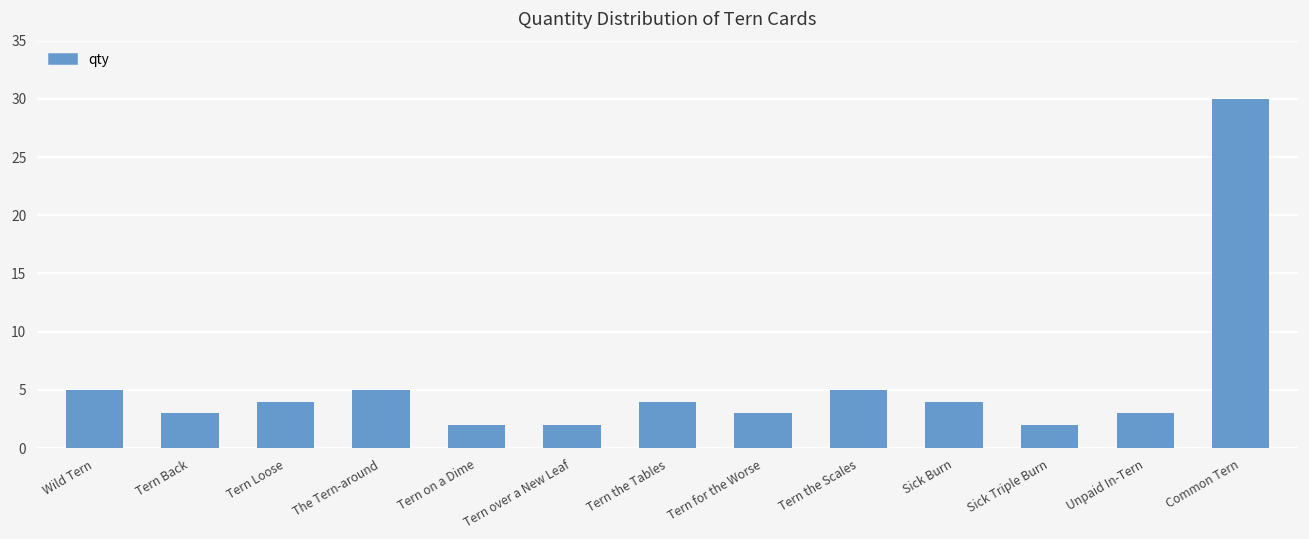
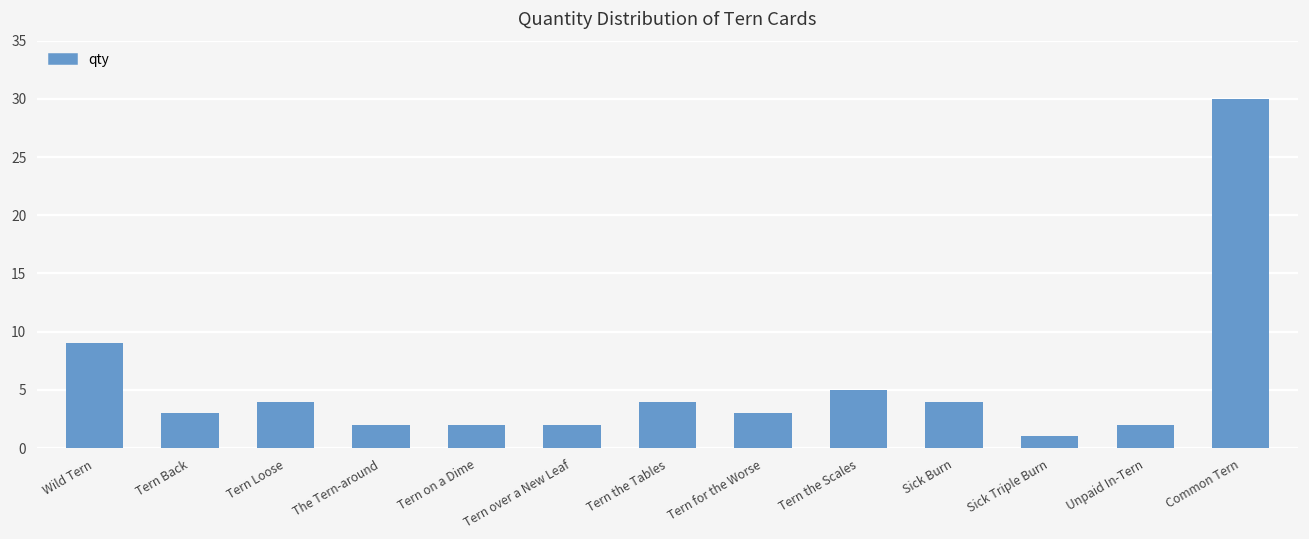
Wild Tern: 5 -> 9
The Tern-around: 5 -> 2
Sick Triple Burn: 2 -> 1
Unpaid In-Tern: 3 -> 2
